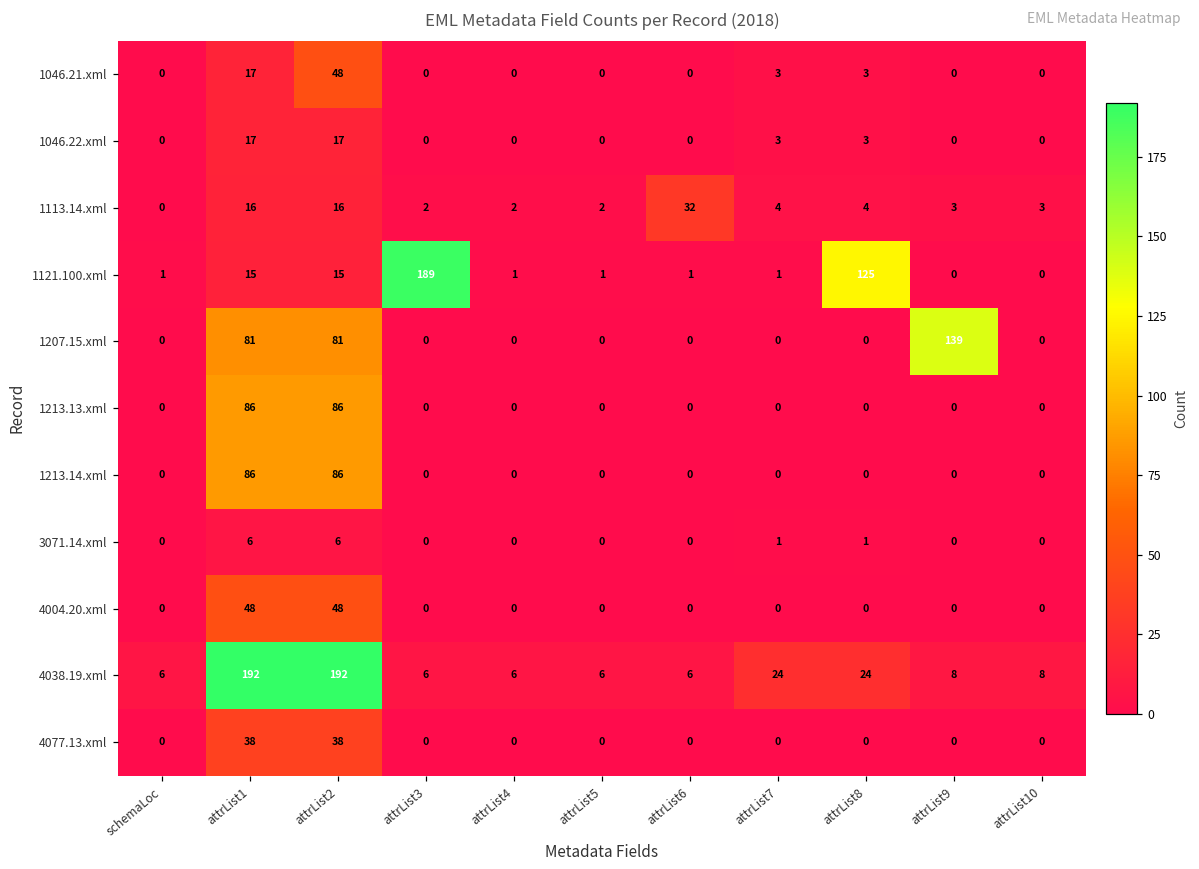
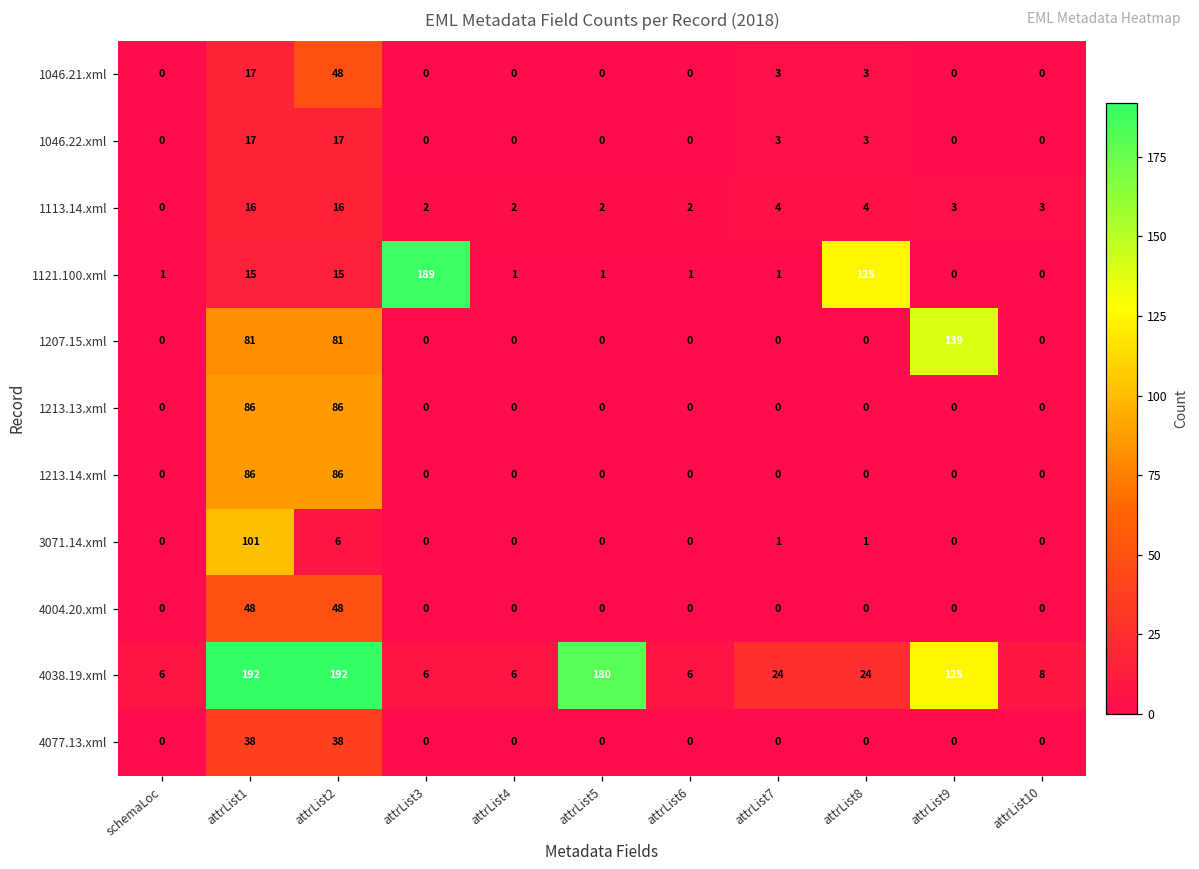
1113.14.xml, attrList6: 32 -> 2
3071.14.xml, attrList1: 6 -> 101
4038.19.xml, attrList5: 6 -> 180
4038.19.xml, attrList9: 8 -> 125
